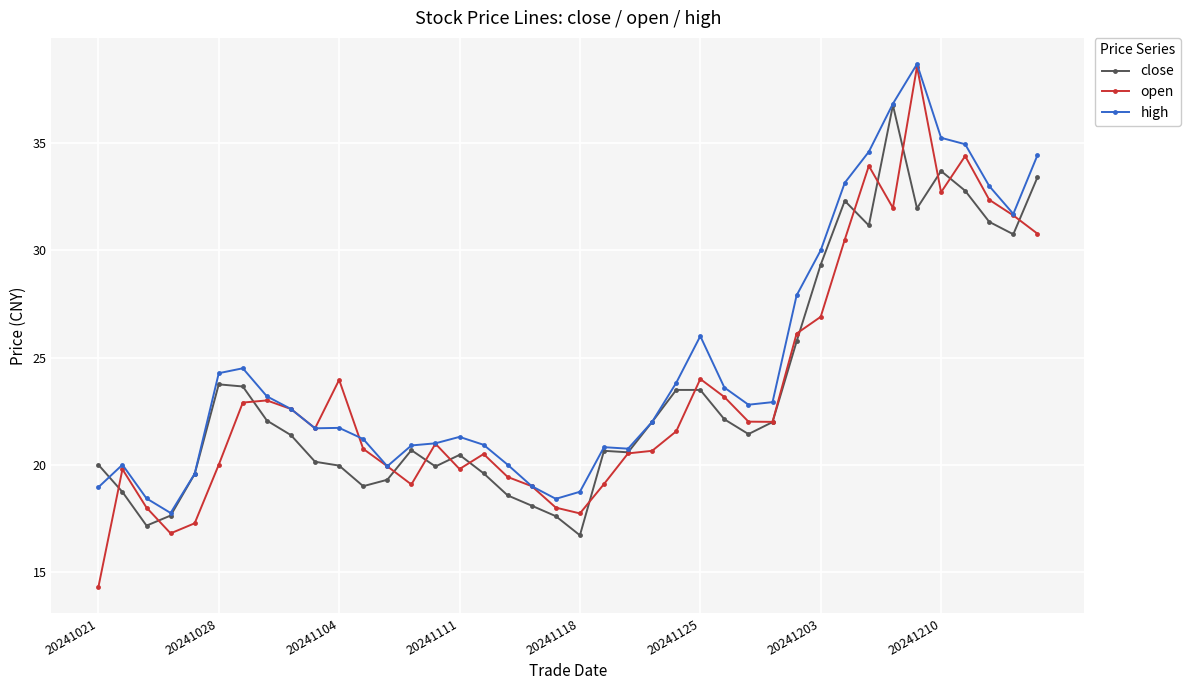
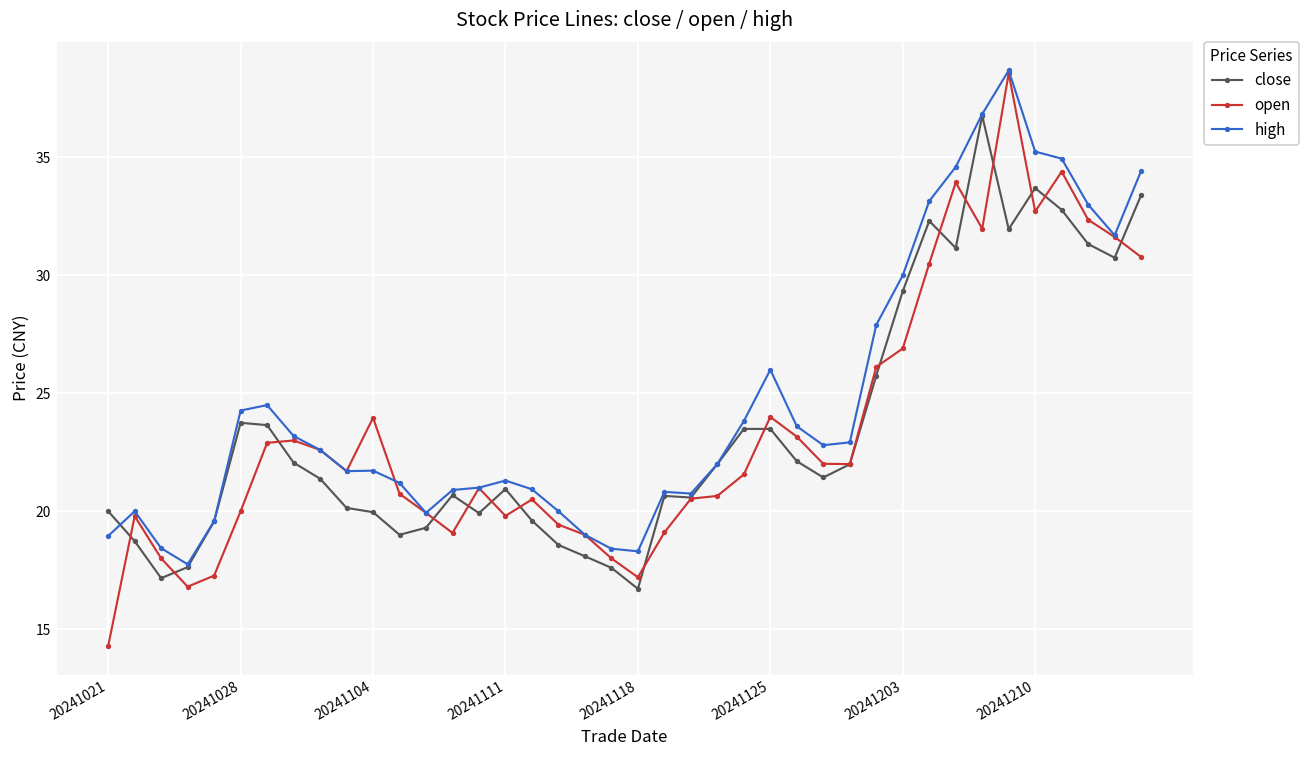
close, 20241111: 20.5 -> 20.9
open, 20241118: 17.7 -> 17.2
high, 20241118: 18.7 -> 18.3
